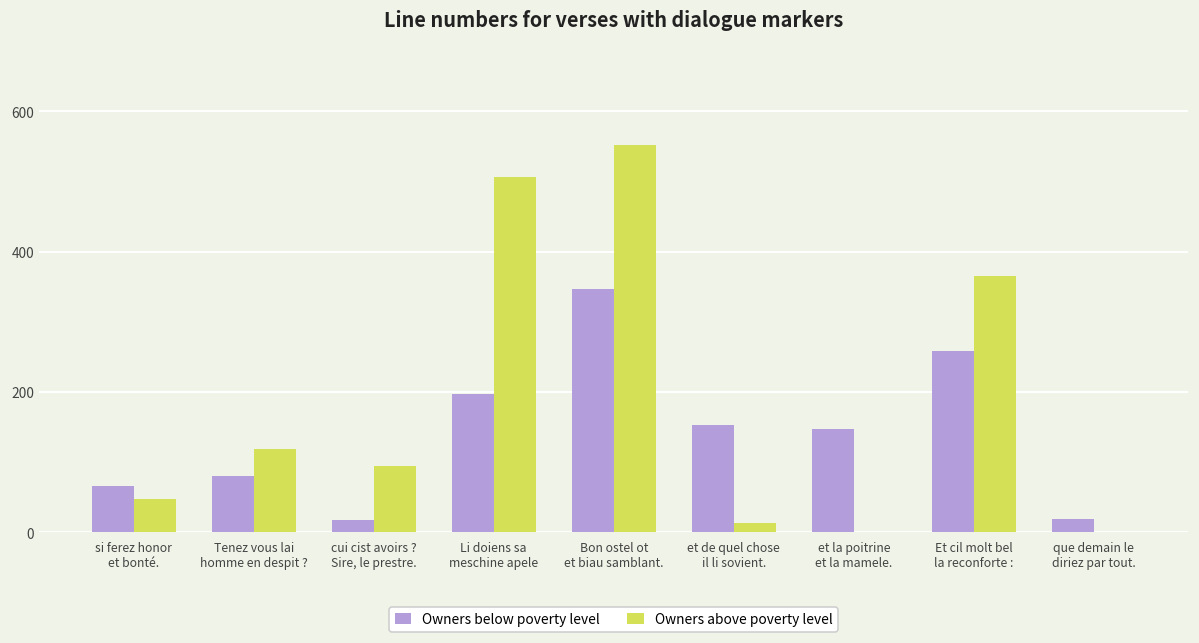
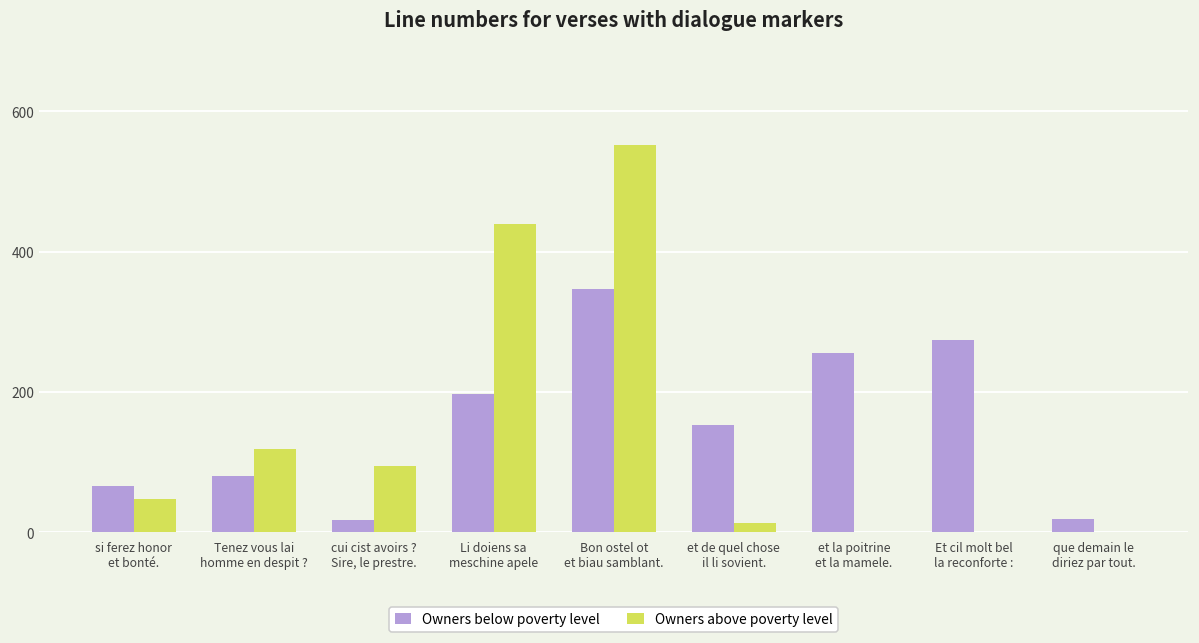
Owners above poverty level, Li doiens sa meschine apele: 510 -> 440
Owners below poverty level, et la poitrine et la mamele.: 150 -> 260
Owners below poverty level, Et cil molt bel la reconforte :: 260 -> 270
Owners above poverty level, Et cil molt bel la reconforte :: 370 -> 0
